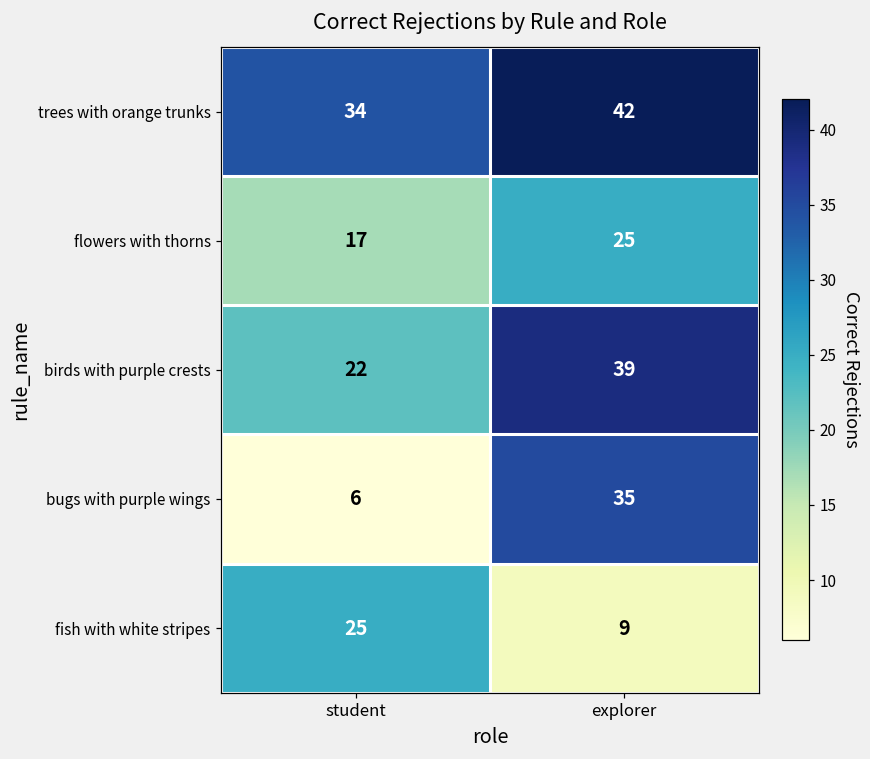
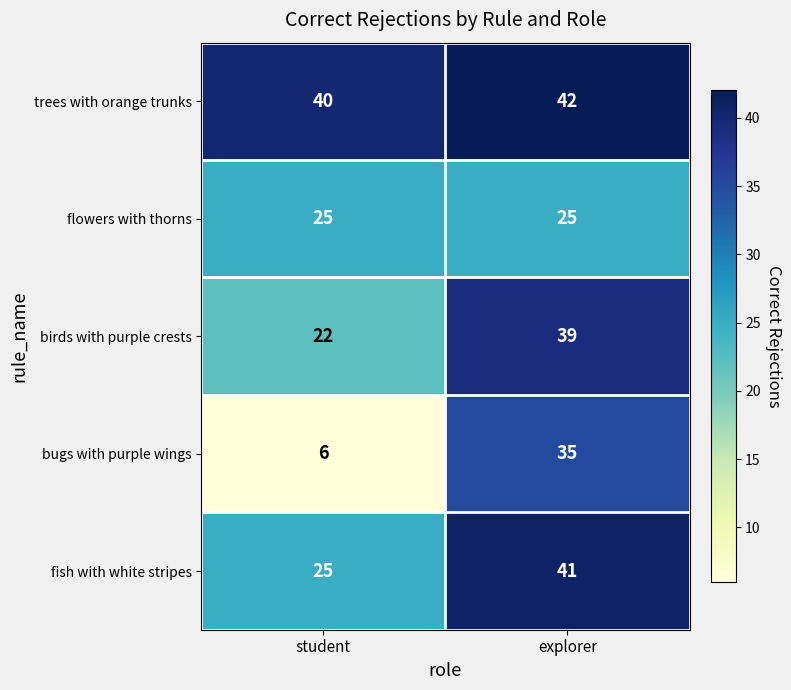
trees with orange trunks, student: 34 -> 40
flowers with thorns, student: 17 -> 25
fish with white stripes, explorer: 9 -> 41
